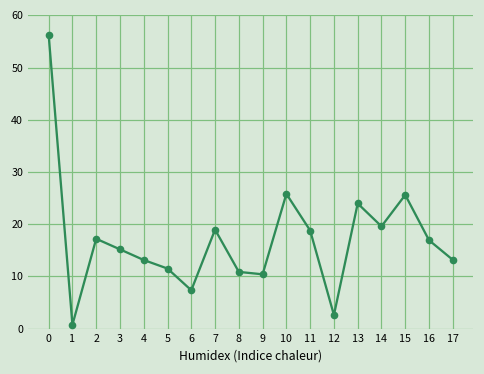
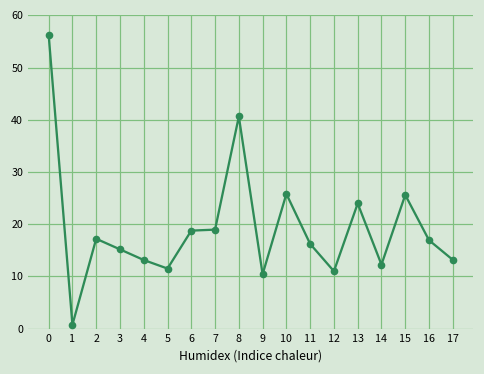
6: 7 -> 19
8: 11 -> 41
11: 19 -> 16
12: 3 -> 11
14: 20 -> 12
